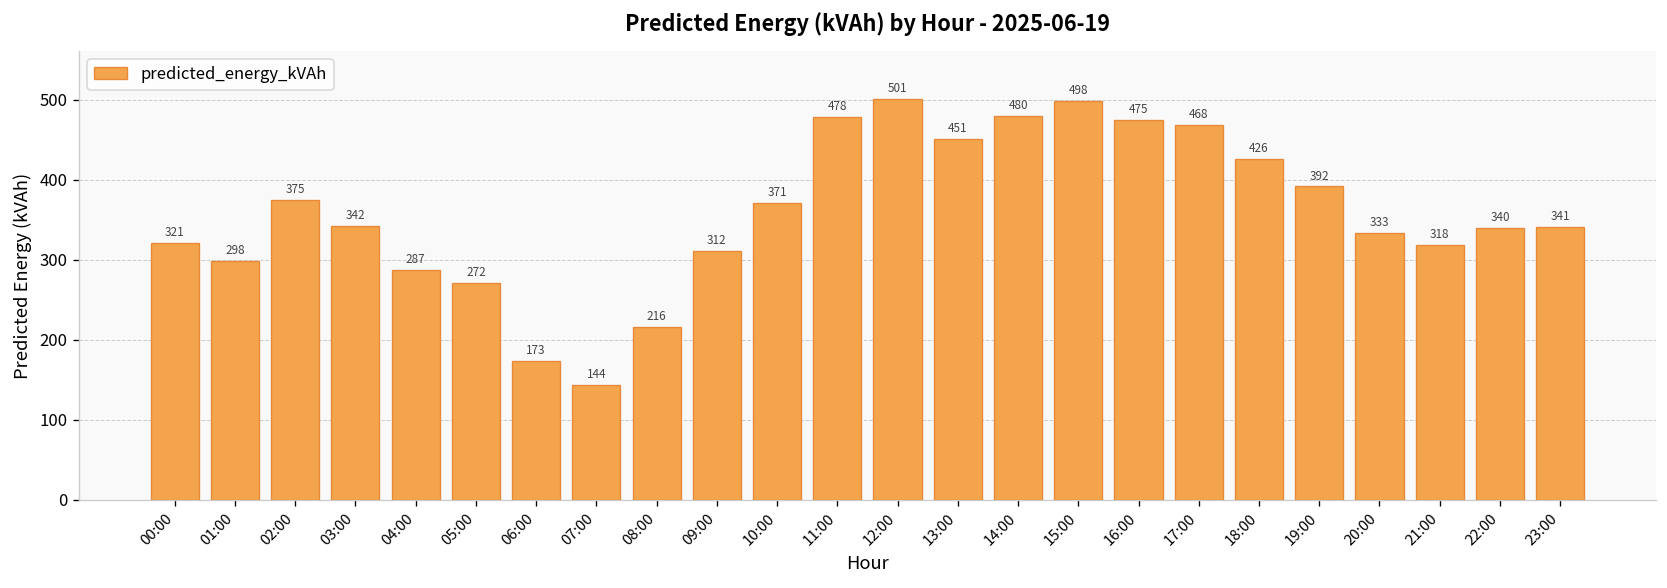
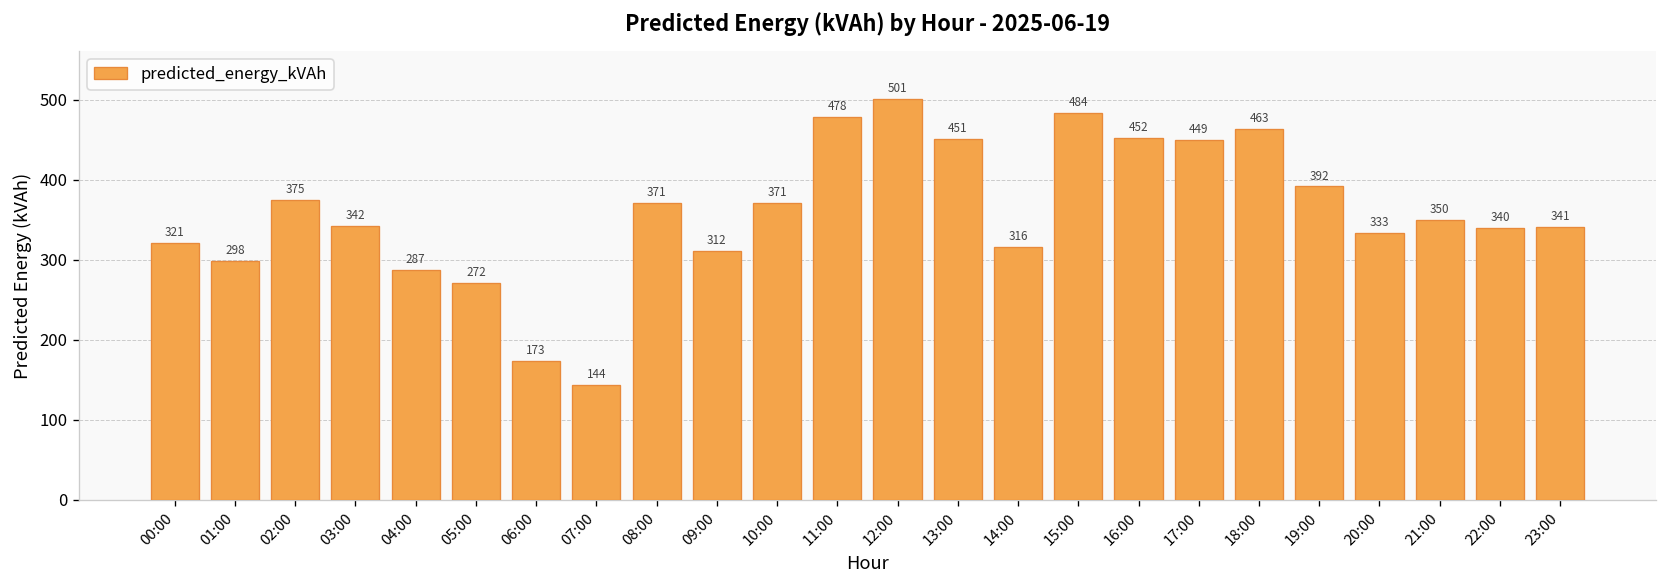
08:00: 216 -> 371
14:00: 480 -> 316
15:00: 498 -> 484
16:00: 475 -> 452
17:00: 468 -> 449
18:00: 426 -> 463
21:00: 318 -> 350
